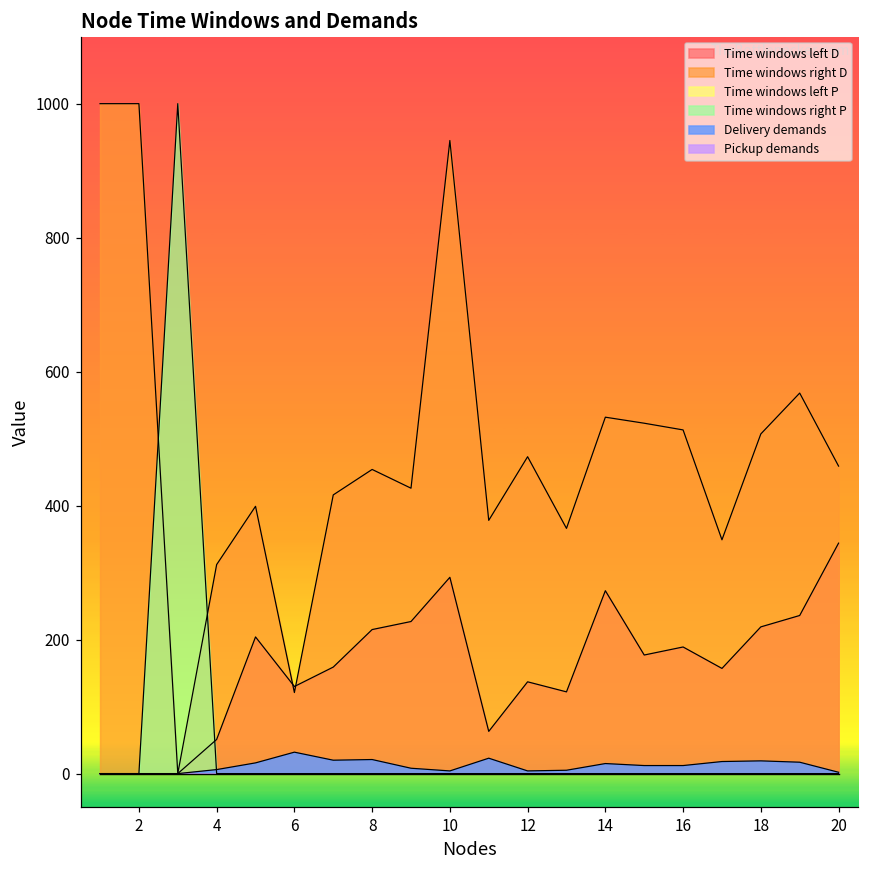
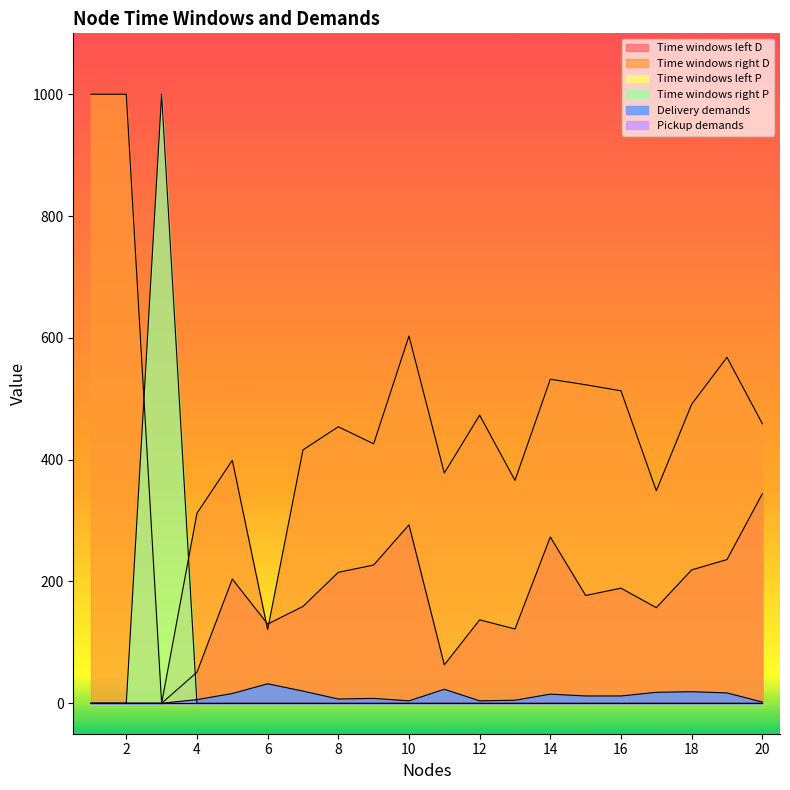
Delivery demands, 8: 20 -> 10
Time windows right D, 10: 950 -> 600
Time windows right D, 18: 510 -> 490
